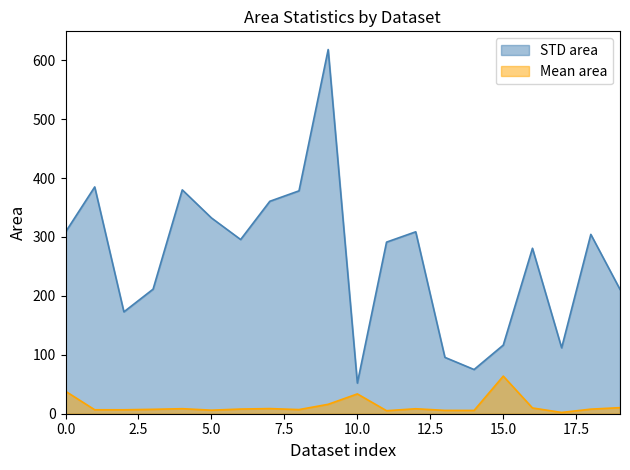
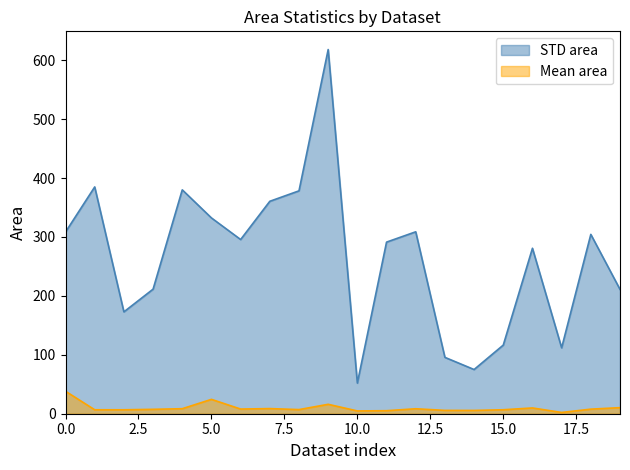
Mean area, 5.0: 10 -> 20
Mean area, 10.0: 30 -> 0
Mean area, 15.0: 60 -> 10
